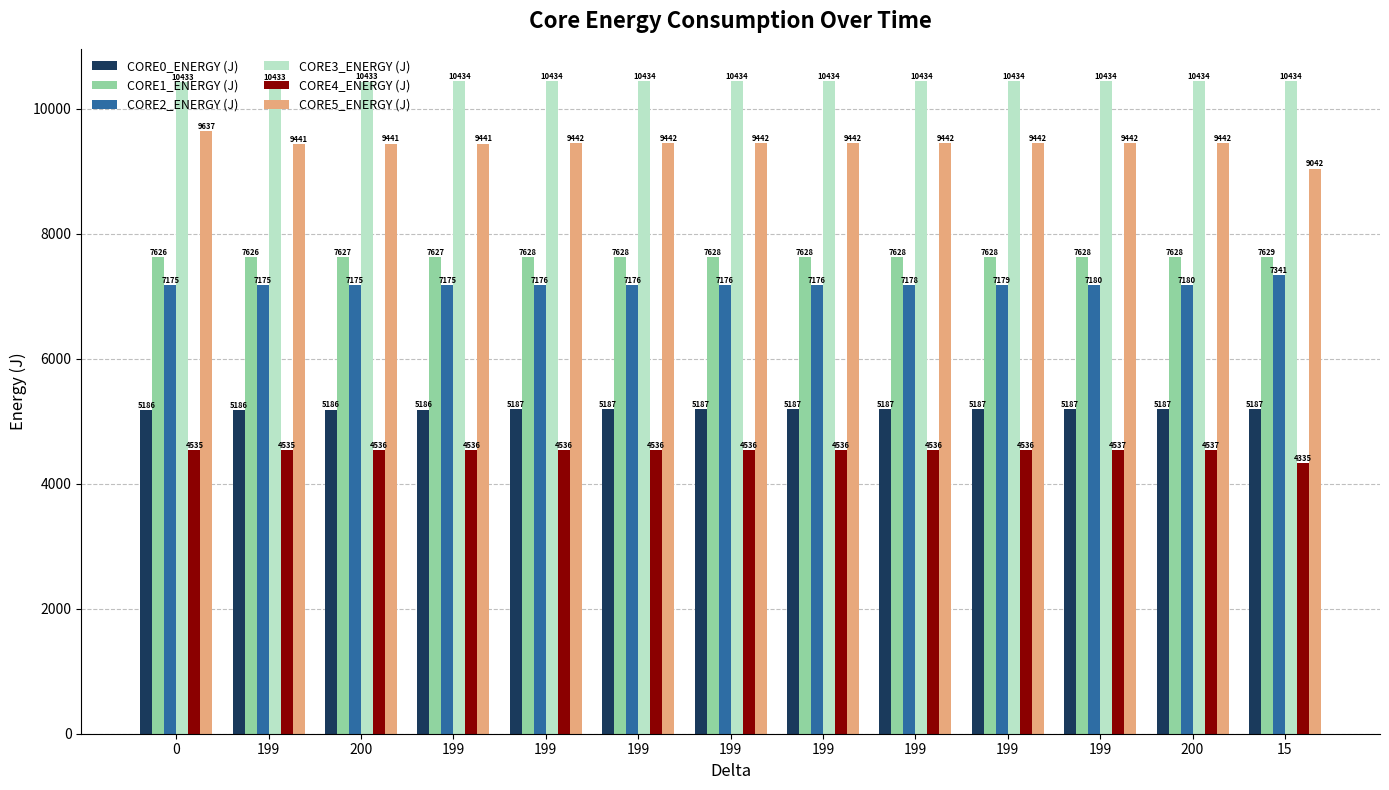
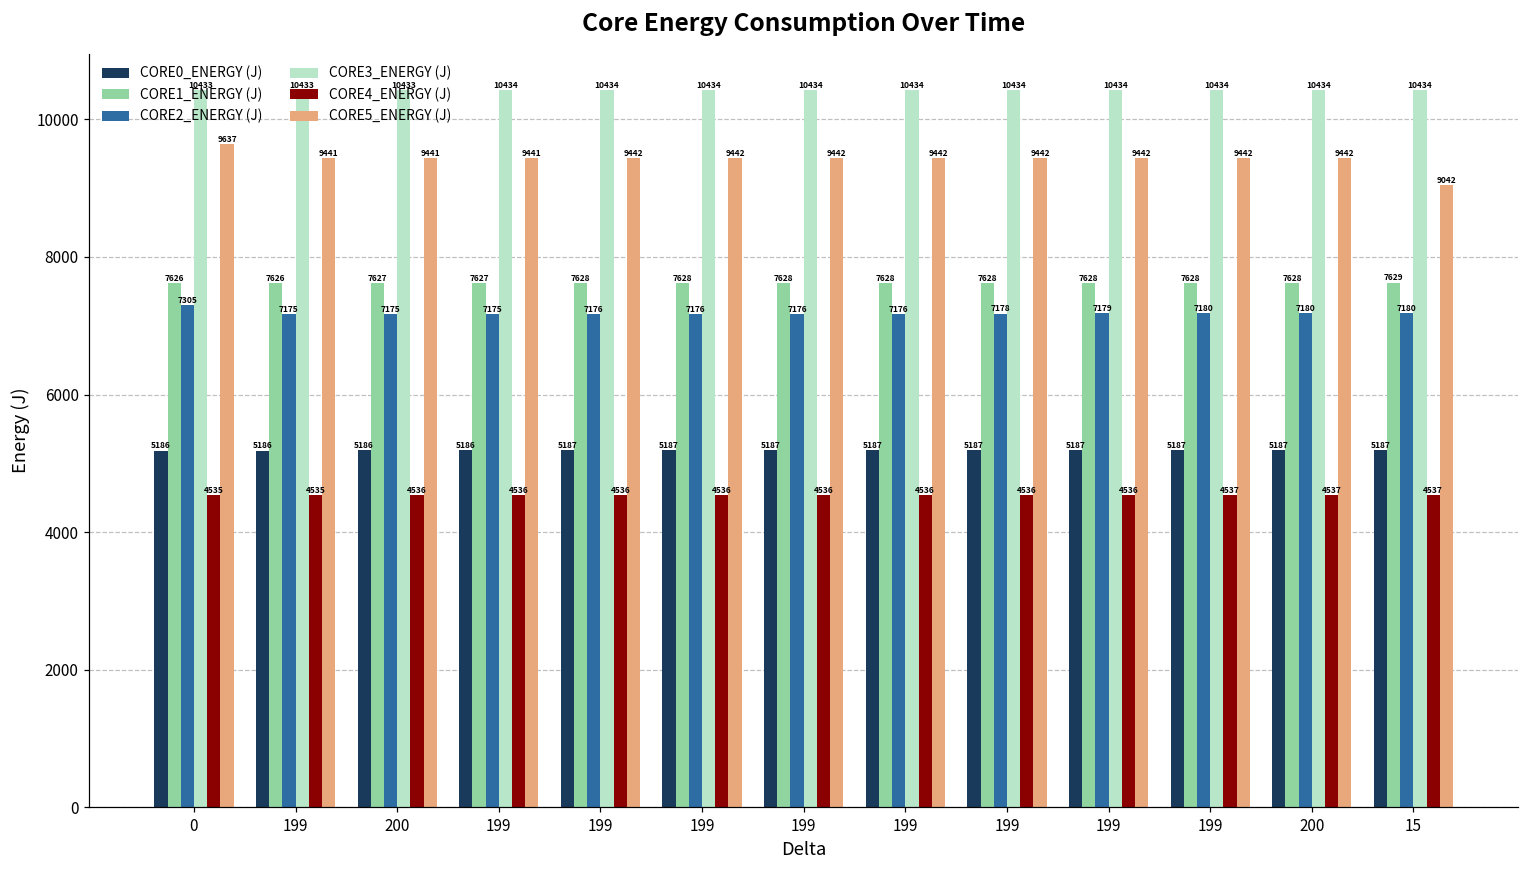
CORE2_ENERGY (J), 0: 7175 -> 7305
CORE2_ENERGY (J), 15: 7341 -> 7180
CORE4_ENERGY (J), 15: 4335 -> 4537
